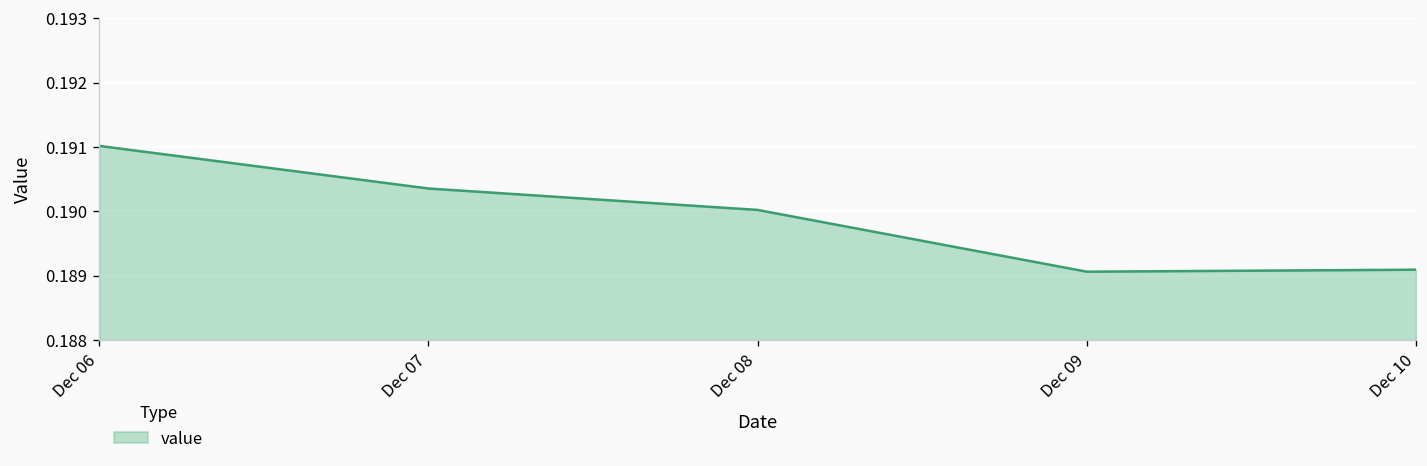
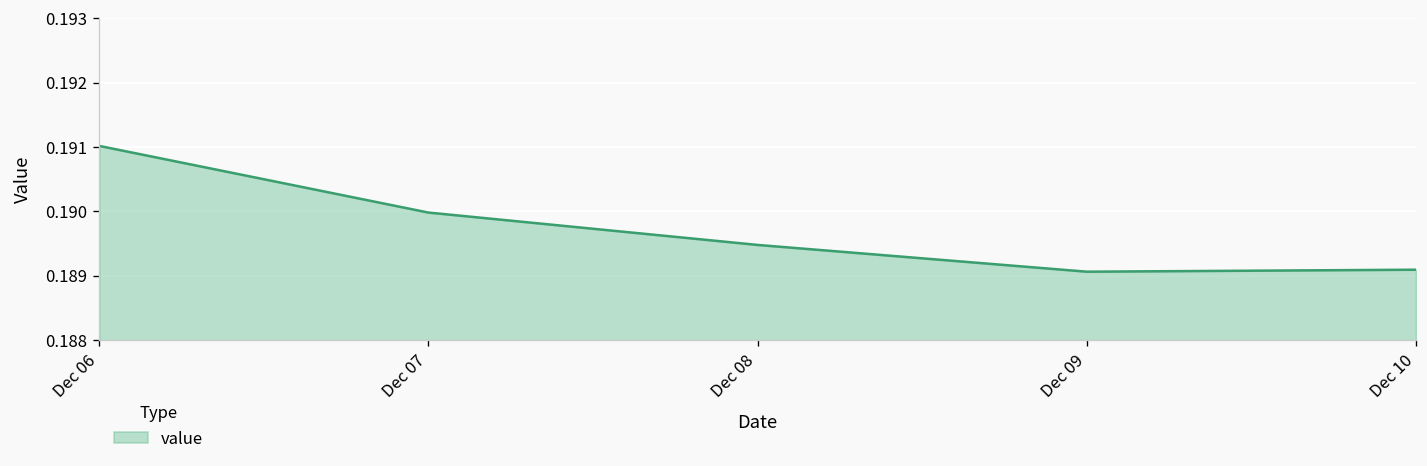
Dec 07: 0.1904 -> 0.1900
Dec 08: 0.1900 -> 0.1895
